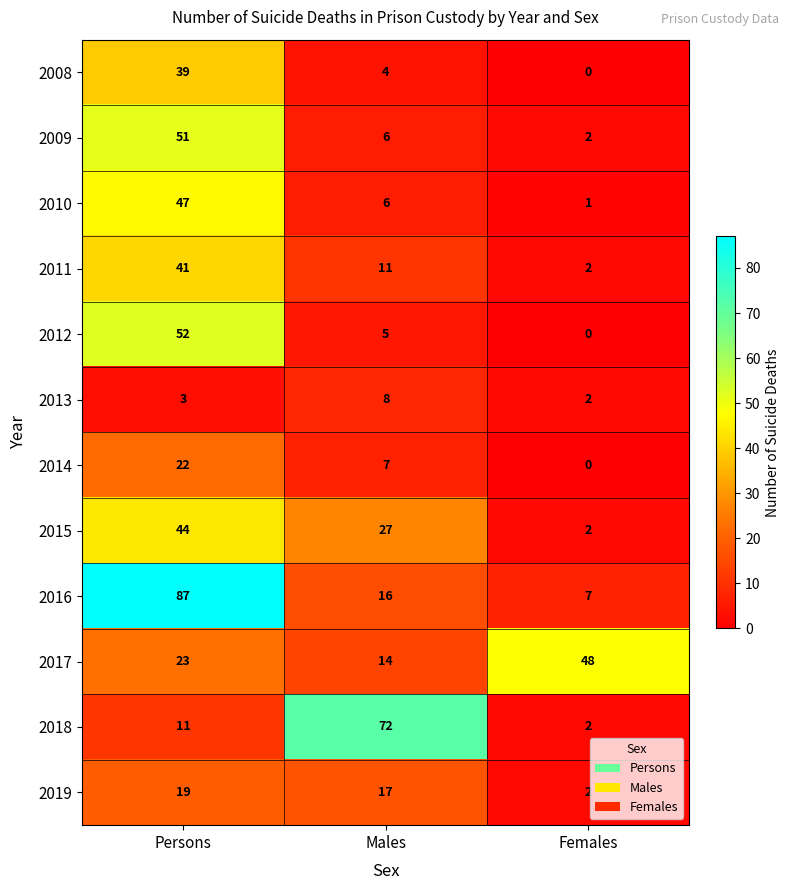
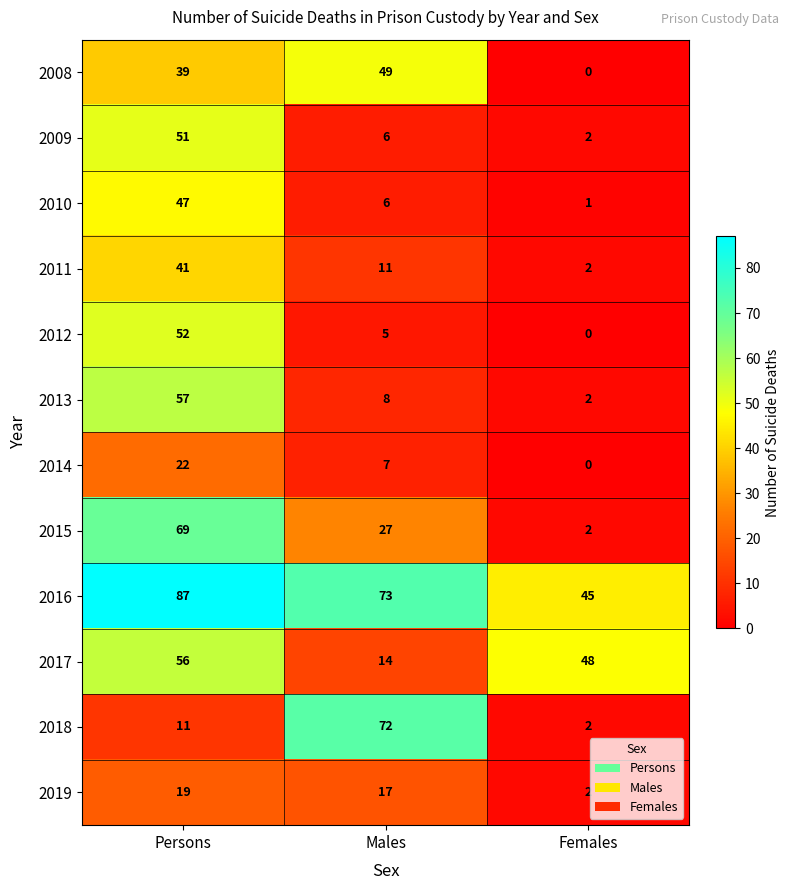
2008, Males: 4 -> 49
2013, Persons: 3 -> 57
2015, Persons: 44 -> 69
2016, Males: 16 -> 73
2016, Females: 7 -> 45
2017, Persons: 23 -> 56
